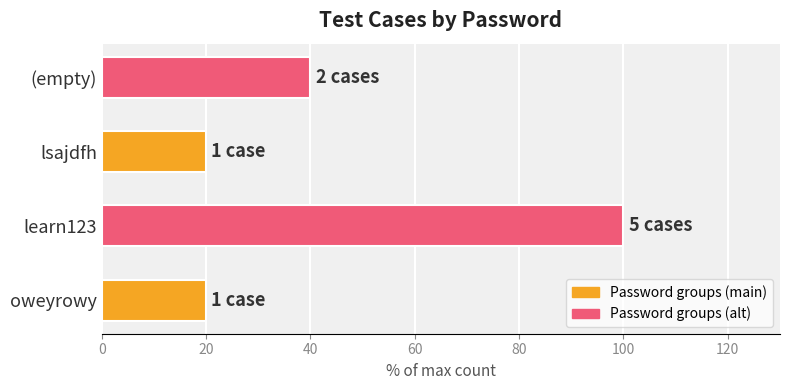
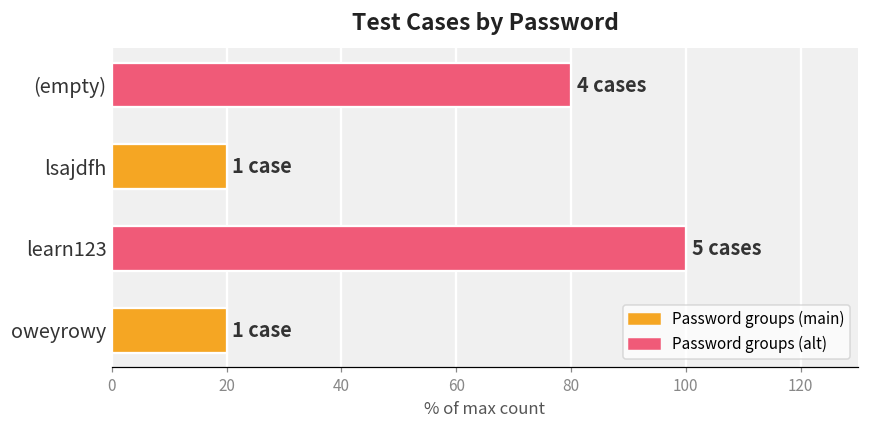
(empty): 2 -> 4
